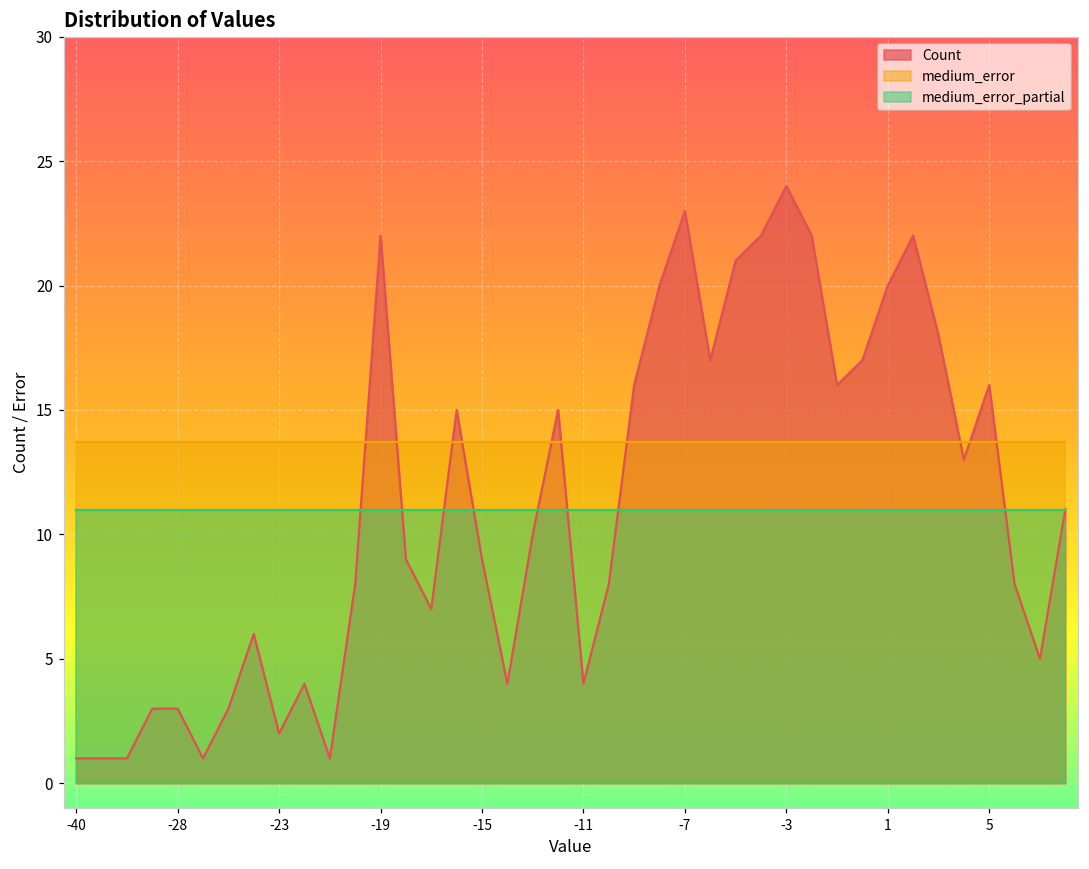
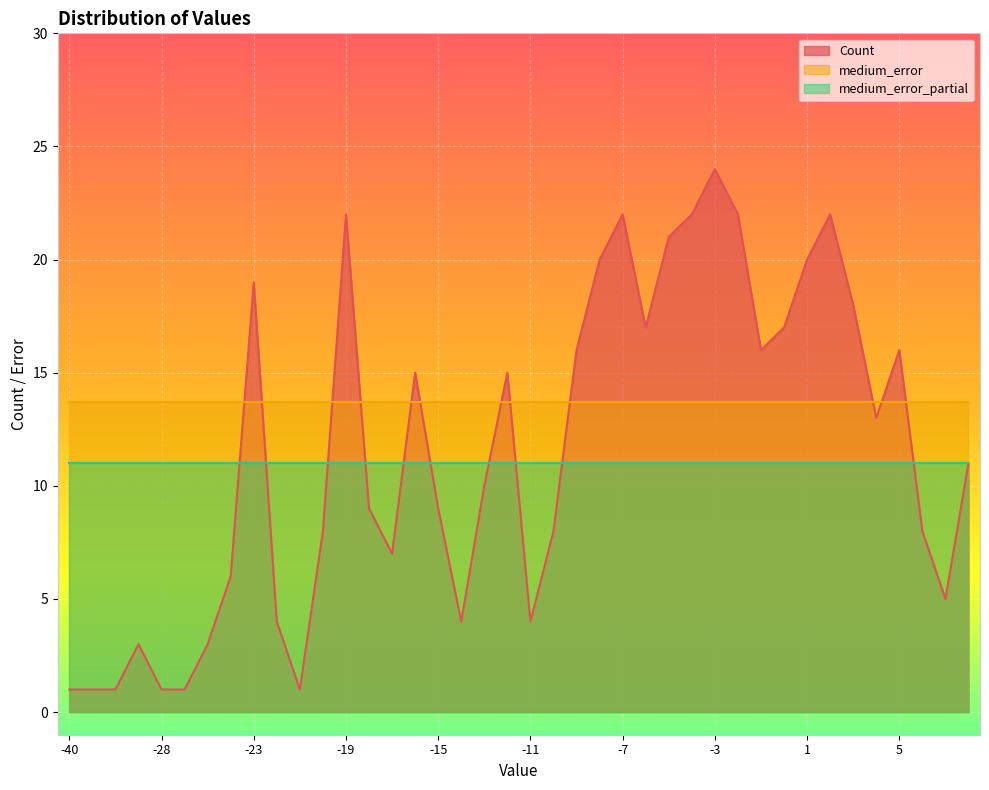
Count, -28: 3 -> 1
Count, -23: 2 -> 19
Count, -7: 23 -> 22
